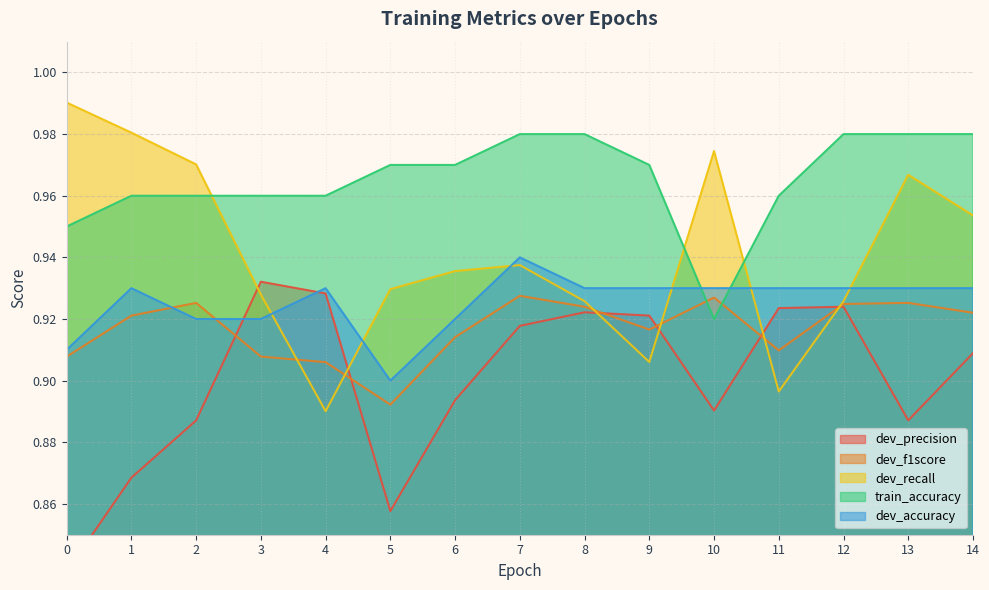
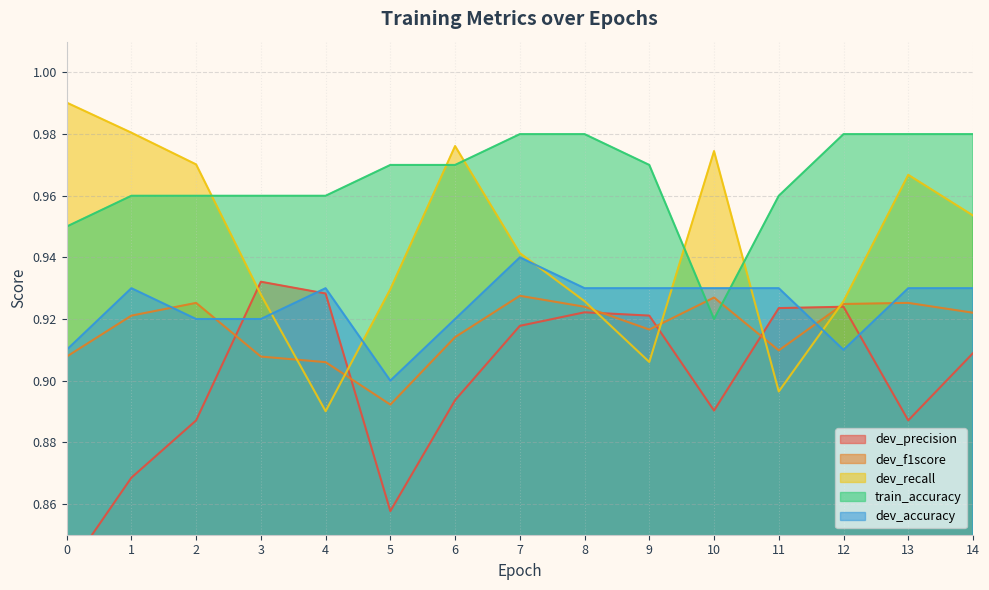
dev_recall, 6: 0.936 -> 0.976
dev_recall, 7: 0.938 -> 0.941
dev_accuracy, 12: 0.93 -> 0.91
